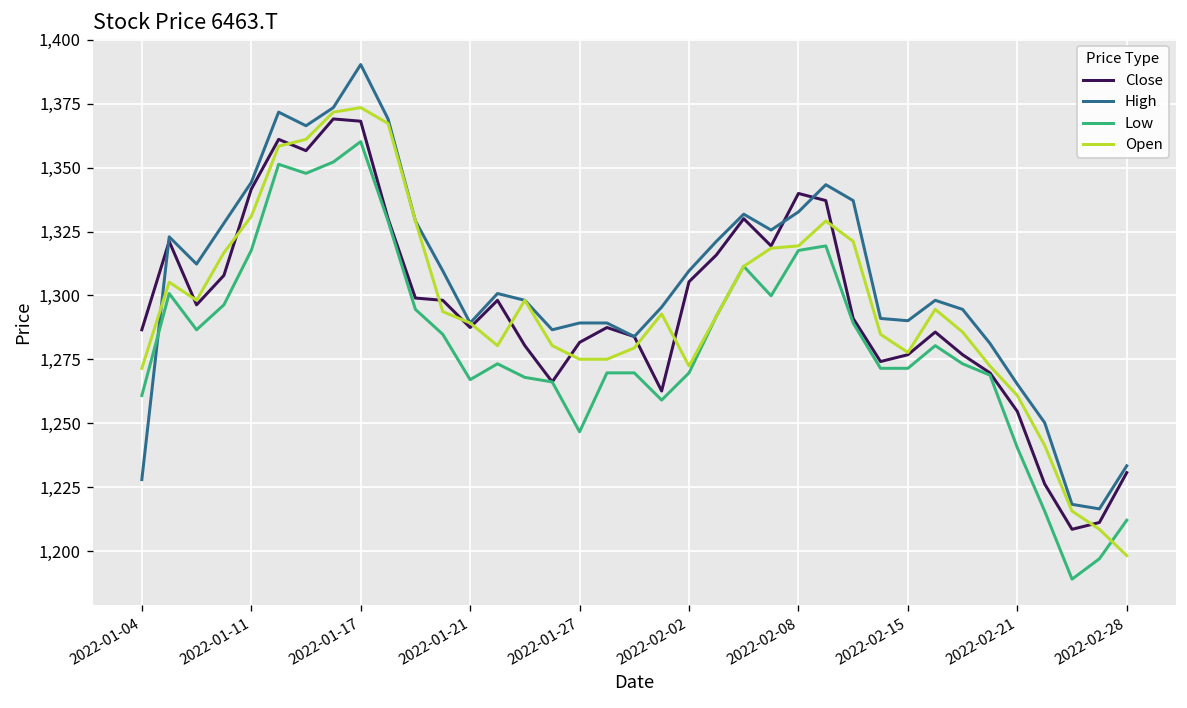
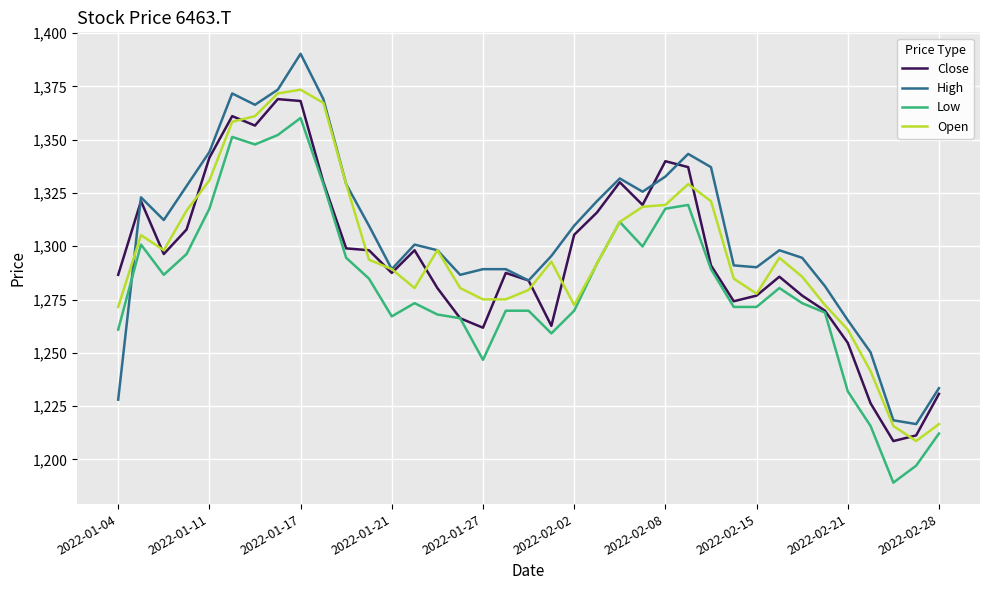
Close, 2022-01-27: 1,282 -> 1,262
Low, 2022-02-21: 1,241 -> 1,232
Open, 2022-02-28: 1,198 -> 1,217
